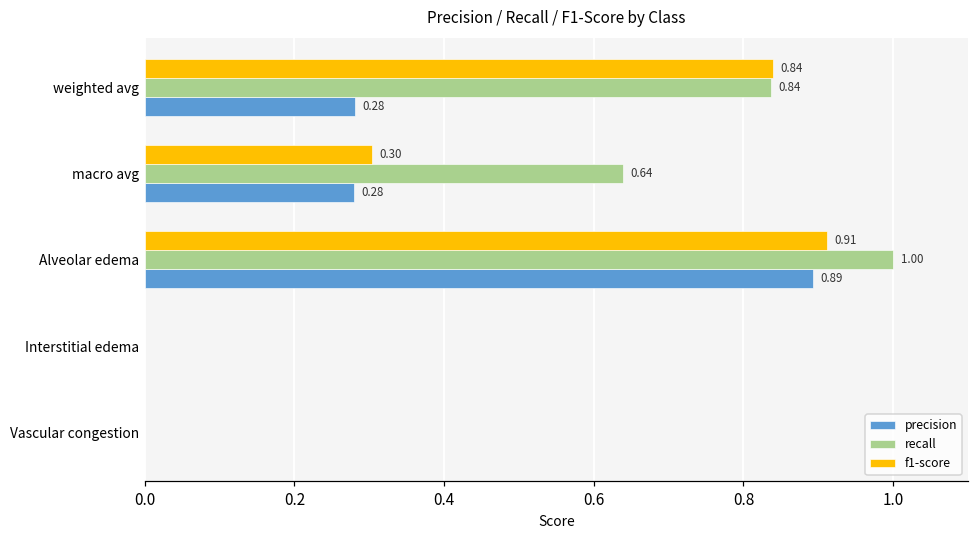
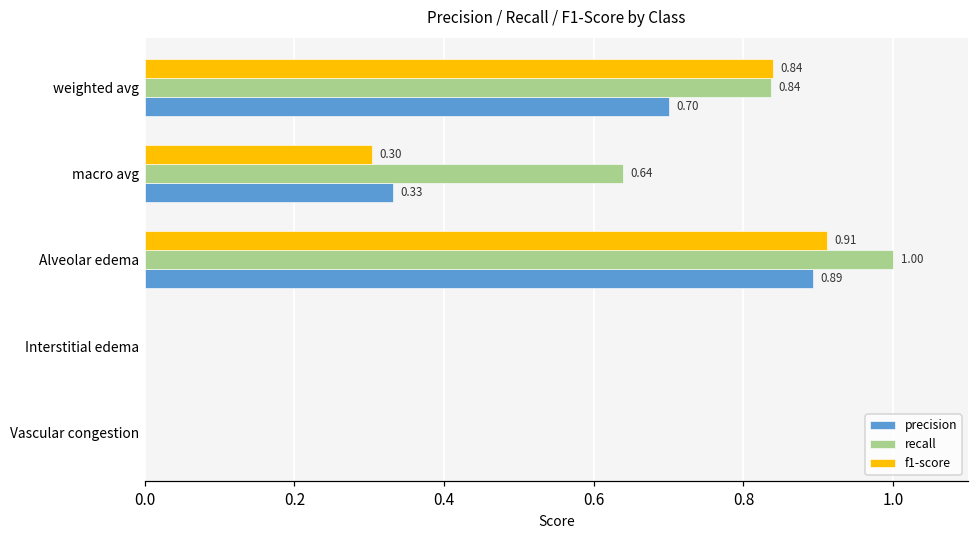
precision, weighted avg: 0.28 -> 0.70
precision, macro avg: 0.28 -> 0.33
